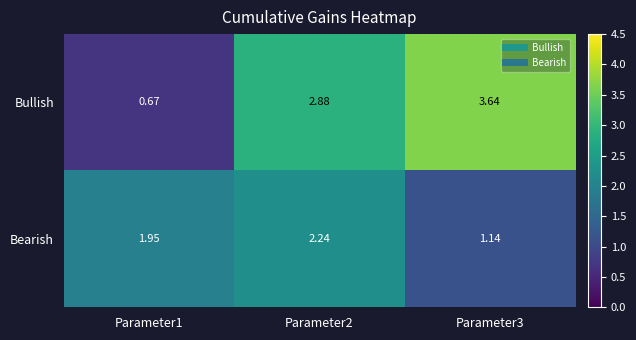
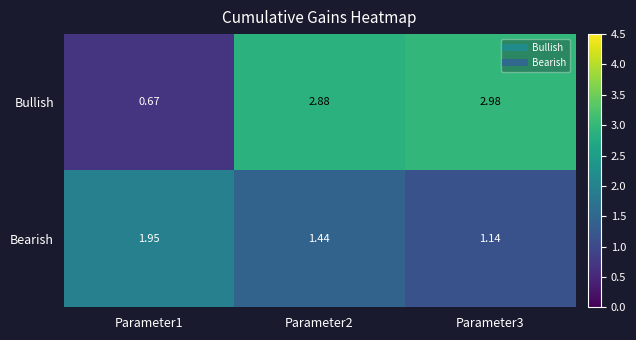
Bullish, Parameter3: 3.64 -> 2.98
Bearish, Parameter2: 2.24 -> 1.44
